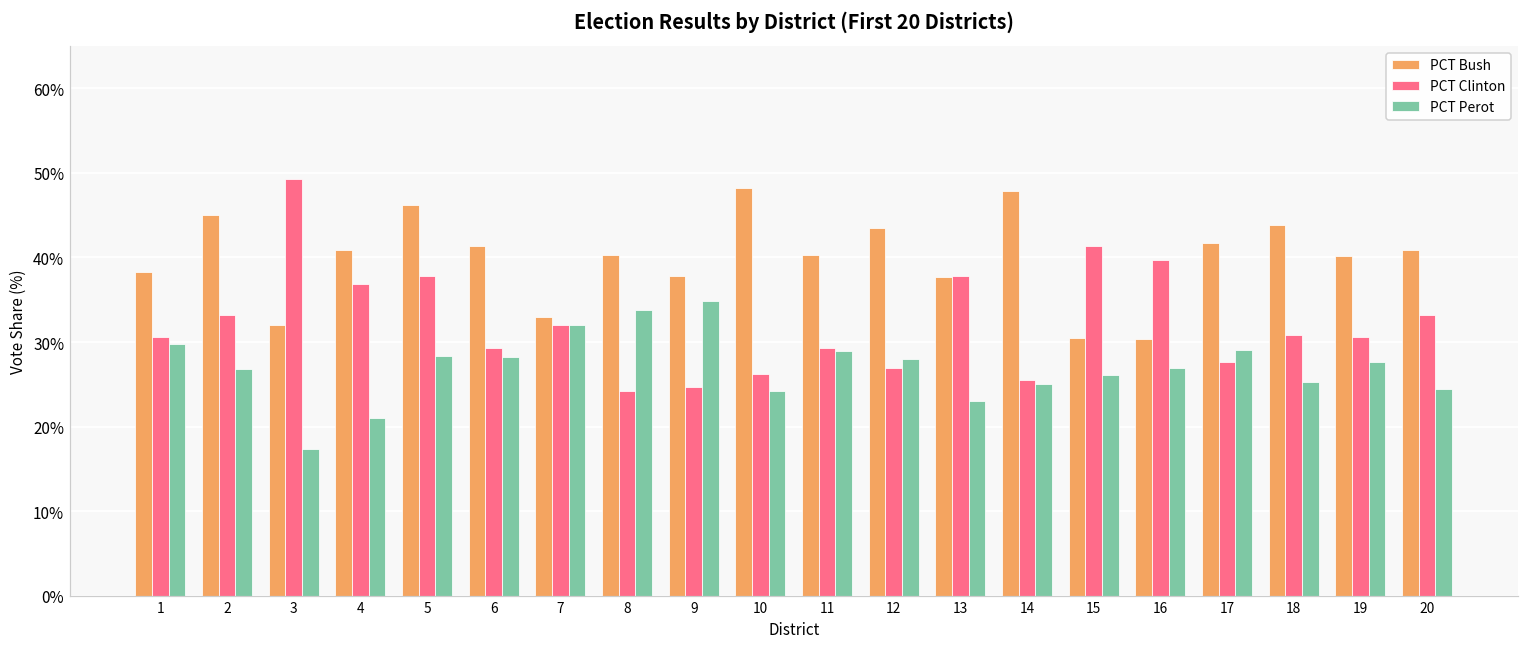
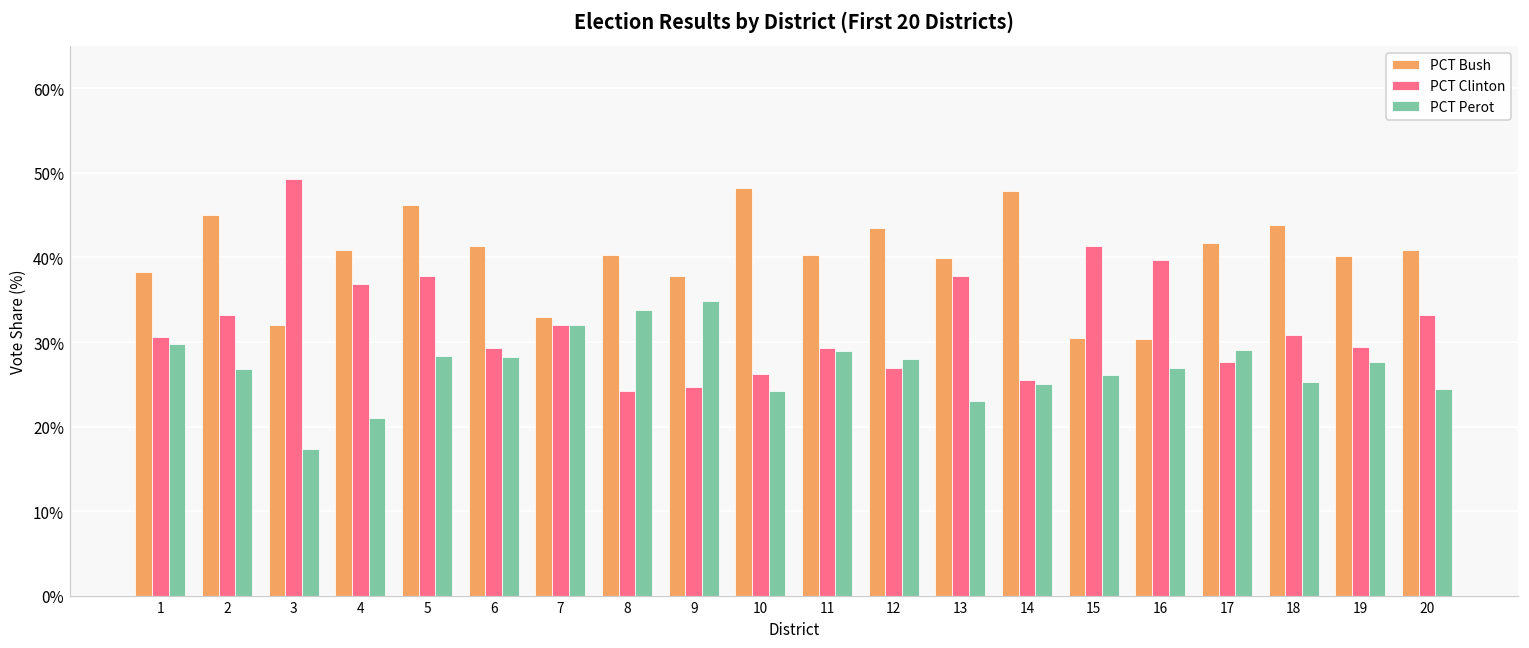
PCT Bush, 13: 38% -> 40%
PCT Clinton, 19: 31% -> 29%
